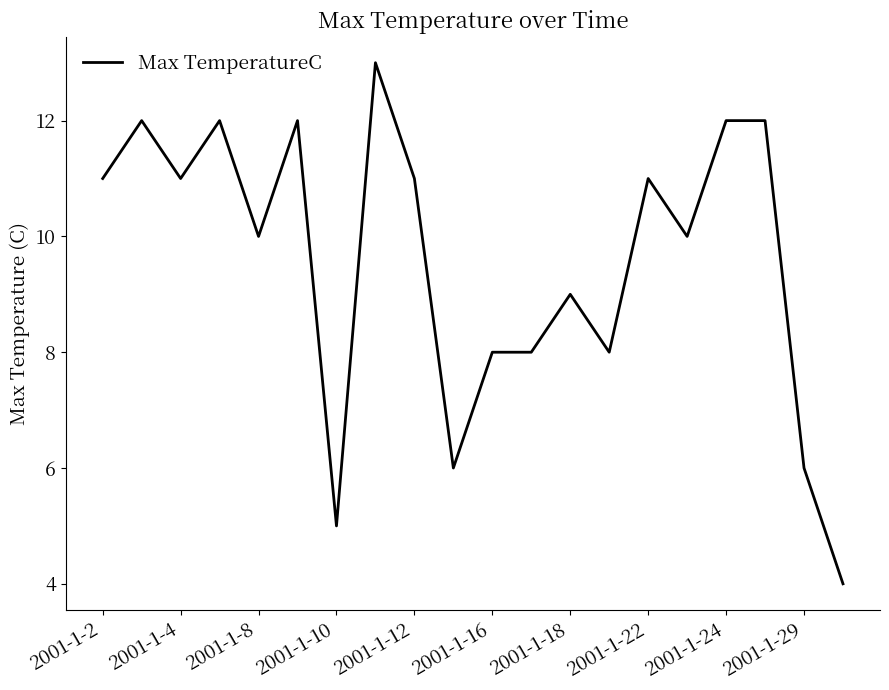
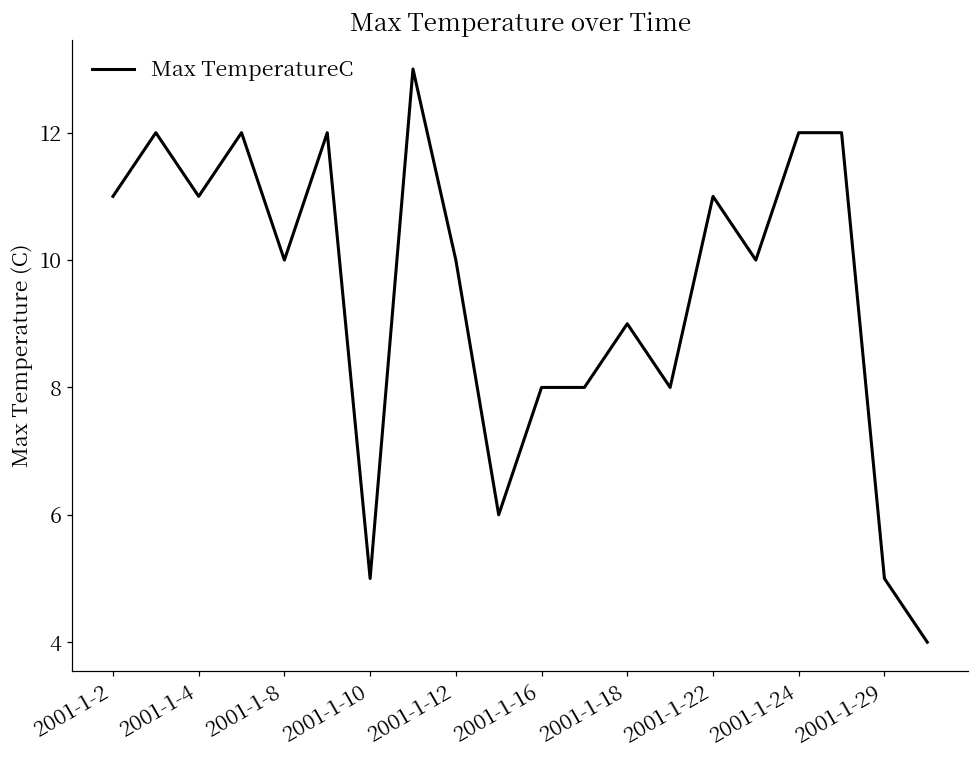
2001-1-12: 11 -> 10
2001-1-29: 6 -> 5
